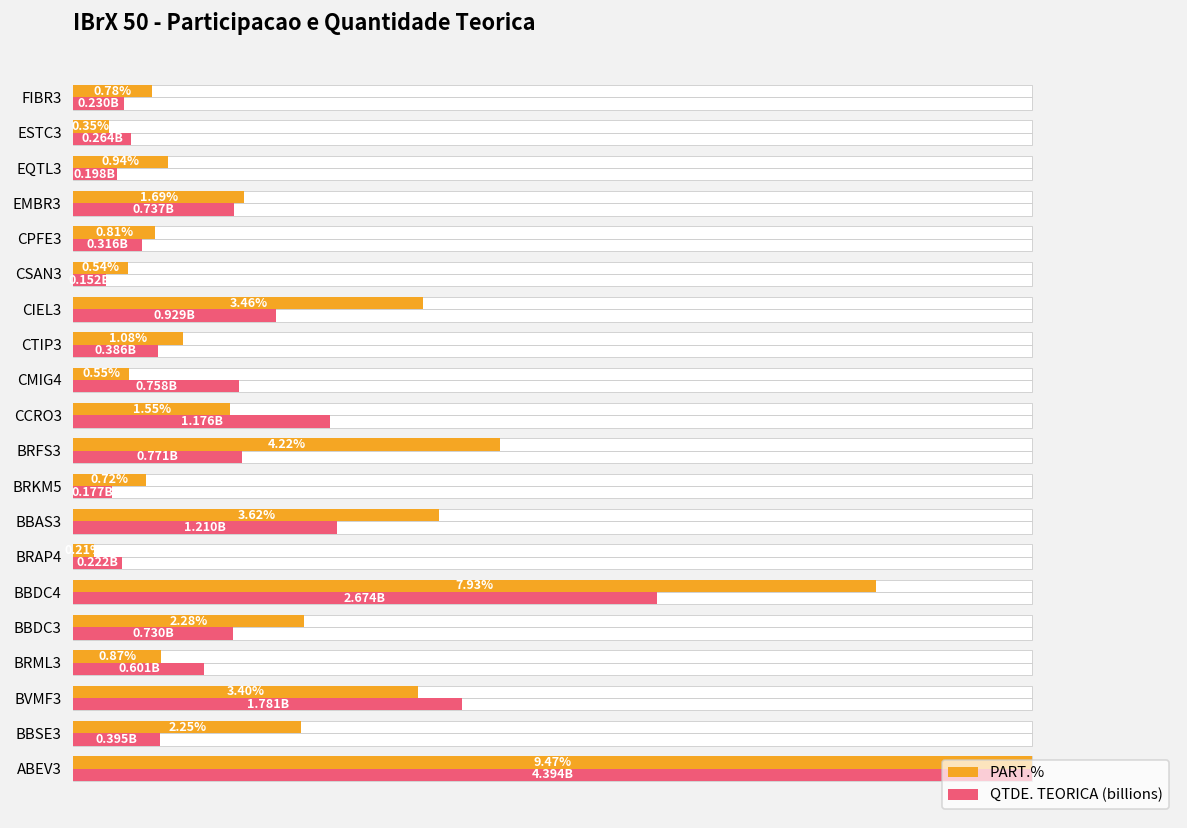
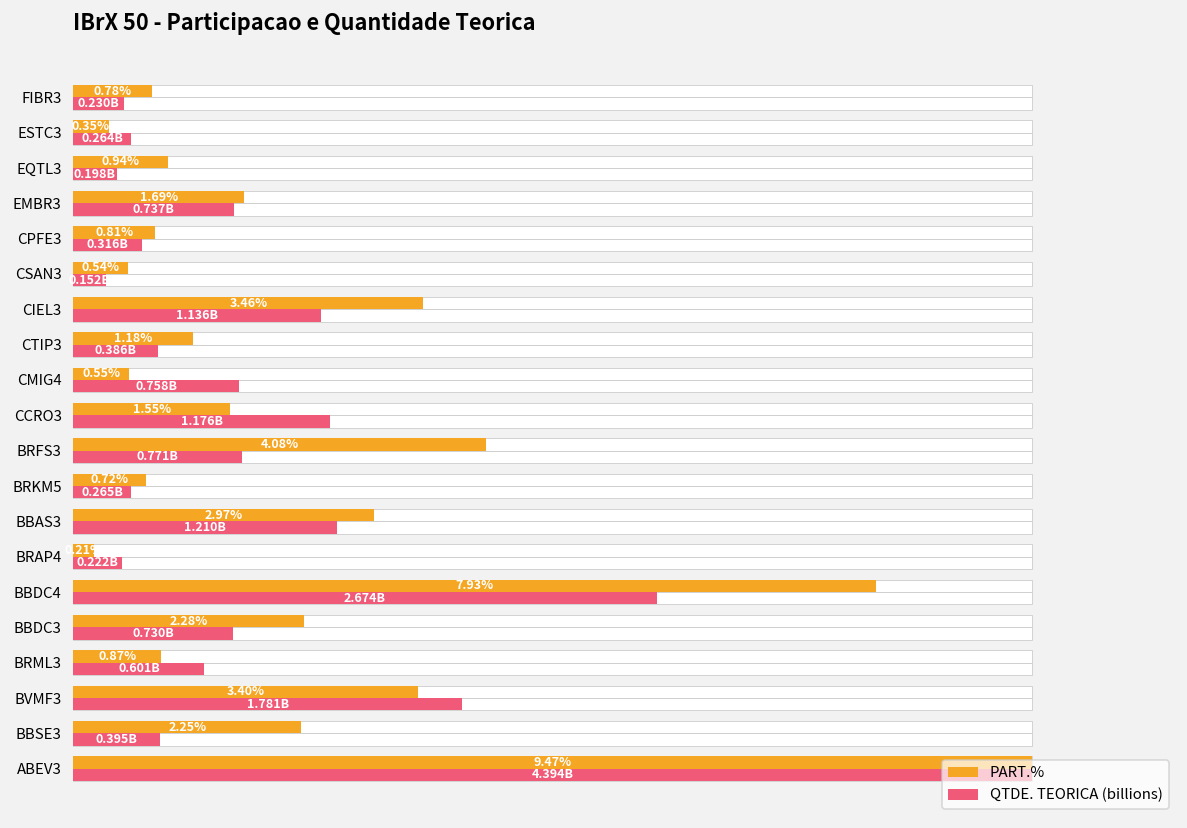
QTDE. TEORICA (billions), CIEL3: 0.929B -> 1.136B
PART.%, CTIP3: 1.08% -> 1.18%
PART.%, BRFS3: 4.22% -> 4.08%
QTDE. TEORICA (billions), BRKM5: 0.177B -> 0.265B
PART.%, BBAS3: 3.62% -> 2.97%
